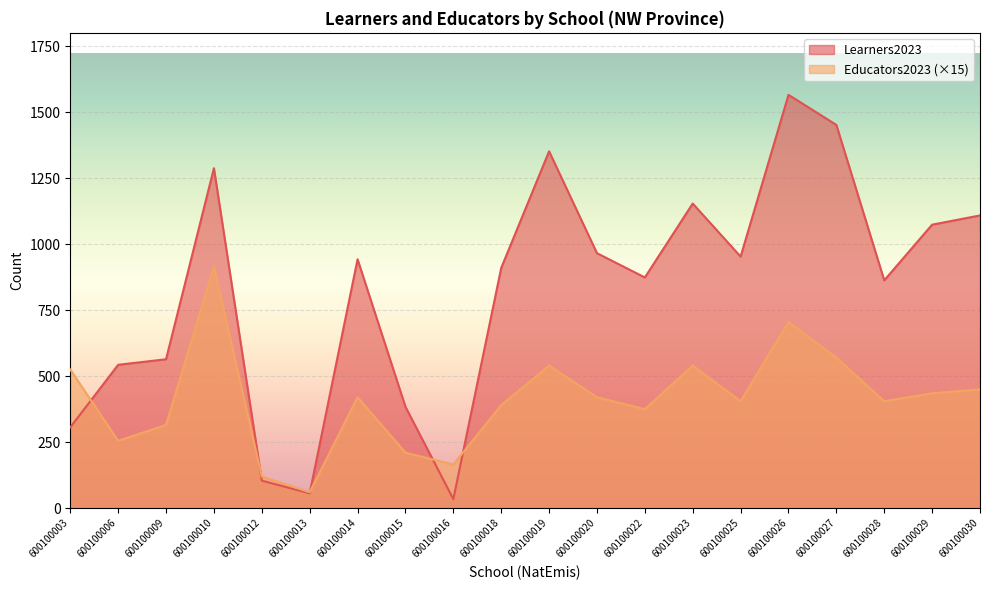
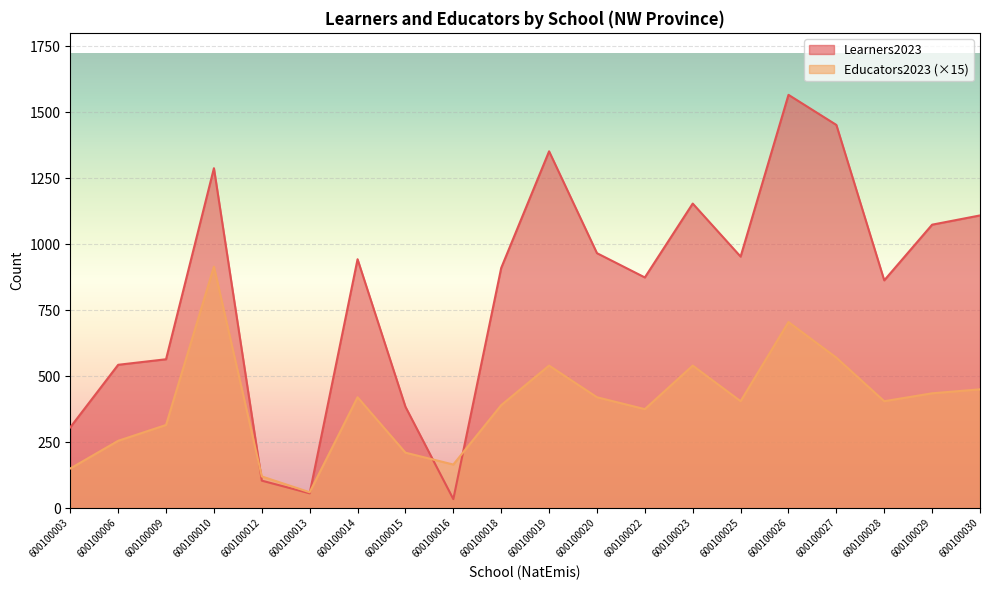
Educators2023 (×15), 600100003: 530 -> 150
